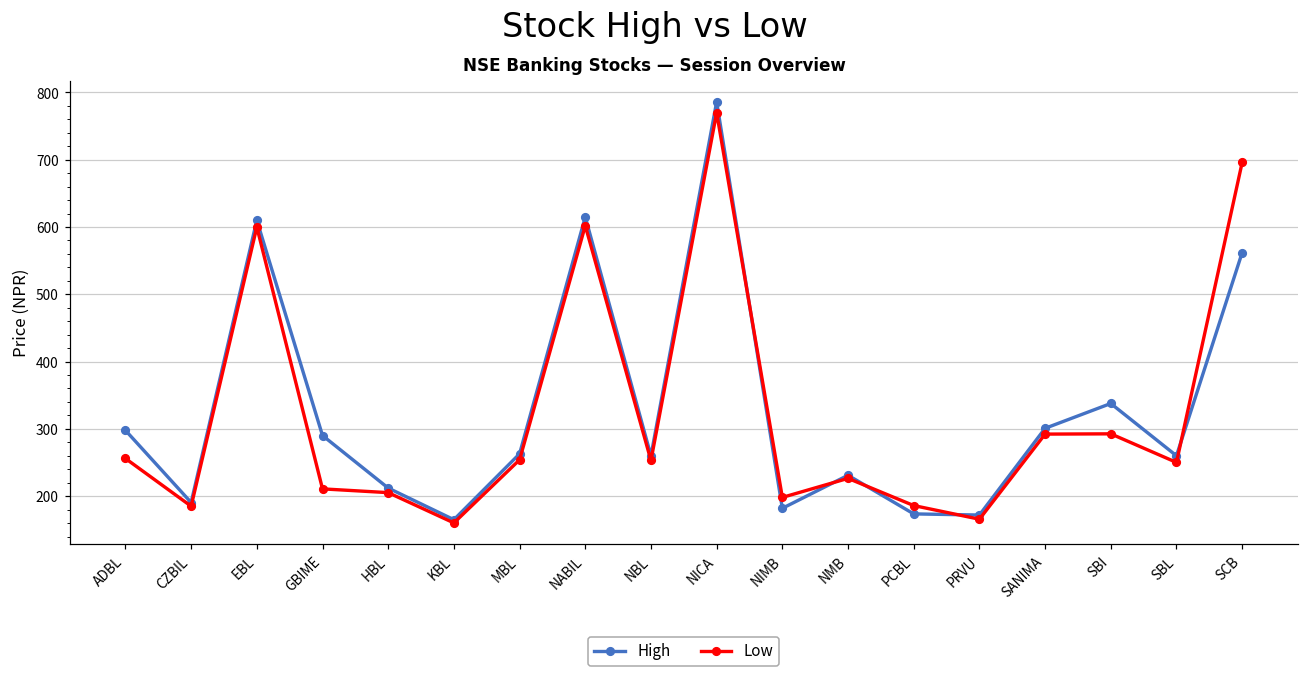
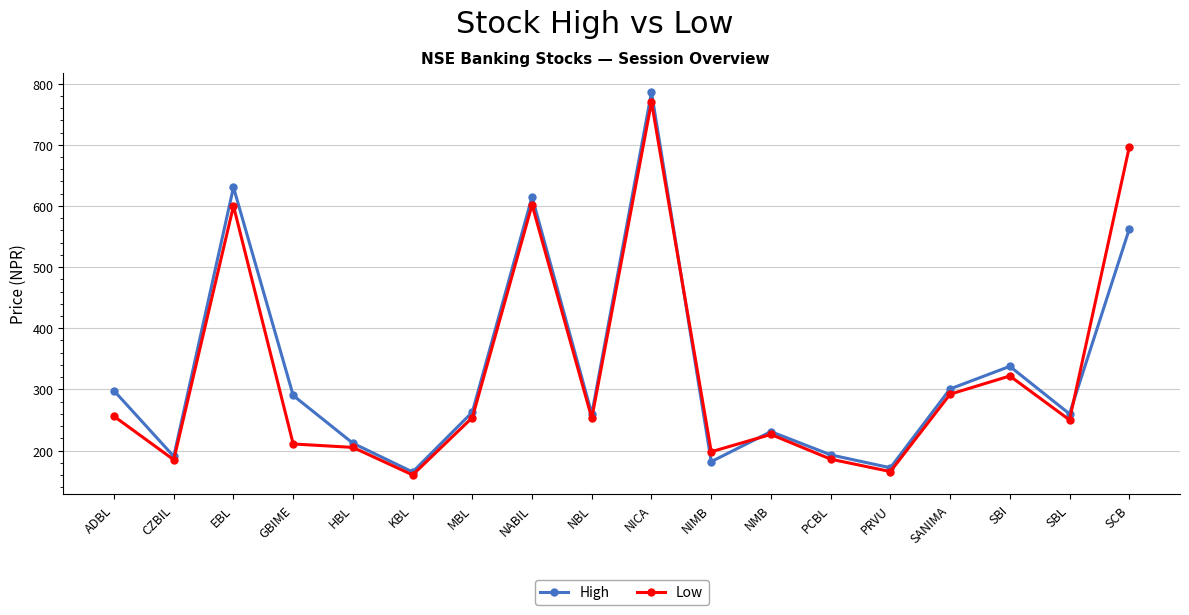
High, EBL: 610 -> 630
High, PCBL: 170 -> 190
Low, SBI: 290 -> 320
